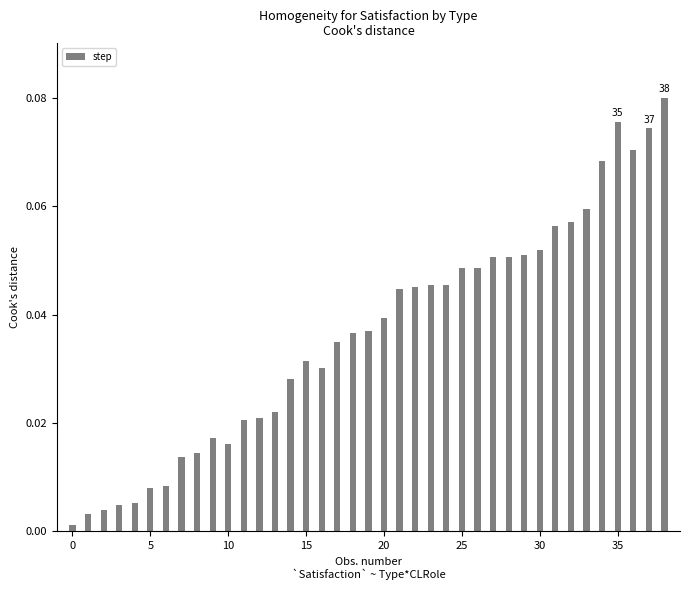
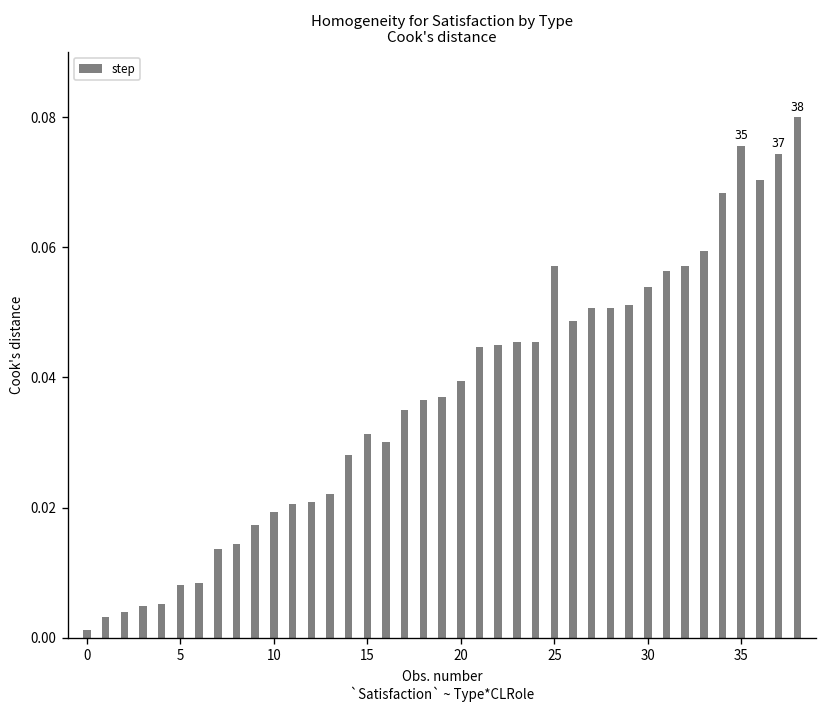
10: 0.016 -> 0.019
25: 0.049 -> 0.057
30: 0.052 -> 0.054
